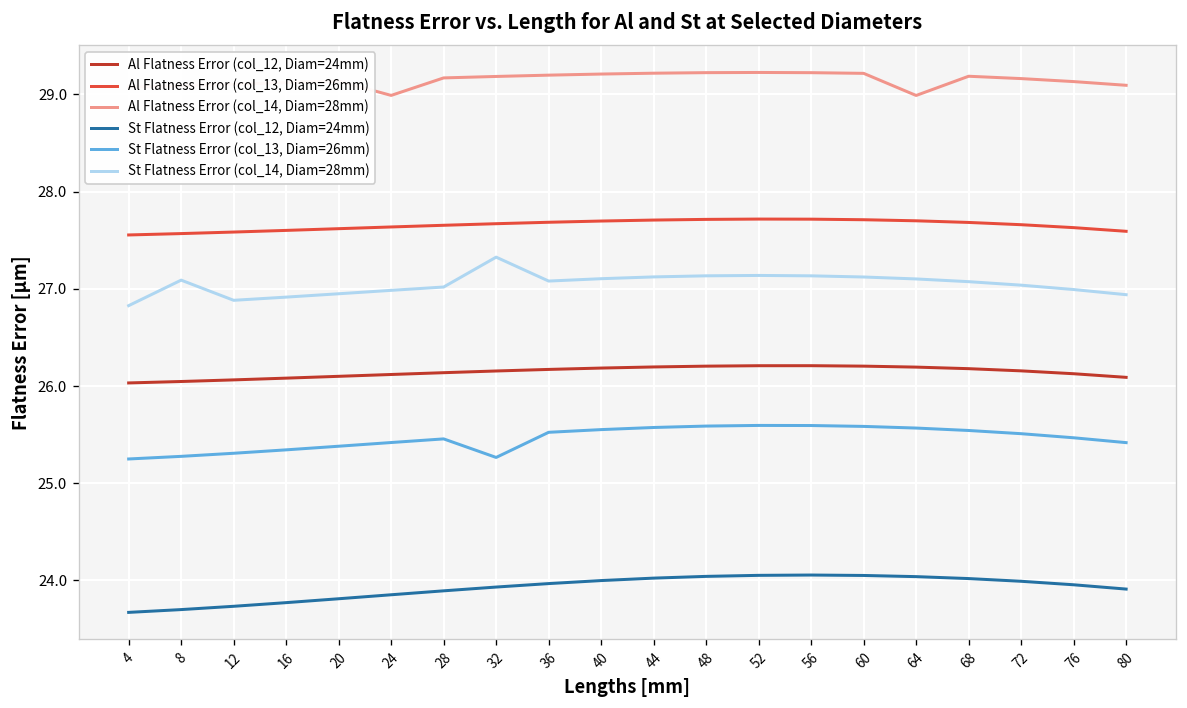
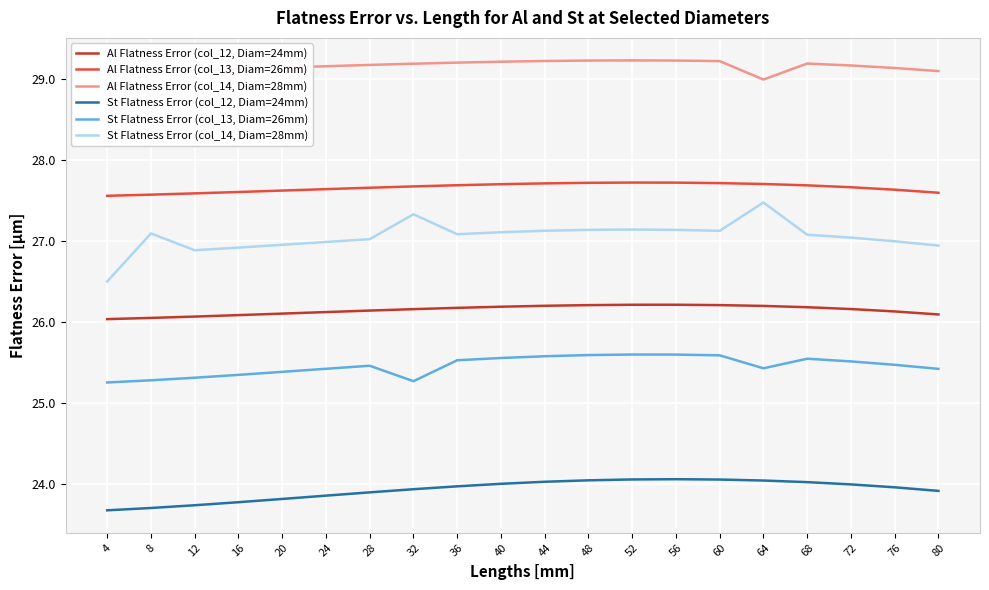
St Flatness Error (col_14, Diam=28mm), 4: 26.8 -> 26.5
Al Flatness Error (col_14, Diam=28mm), 24: 29.0 -> 29.2
St Flatness Error (col_13, Diam=26mm), 64: 25.6 -> 25.4
St Flatness Error (col_14, Diam=28mm), 64: 27.1 -> 27.5
